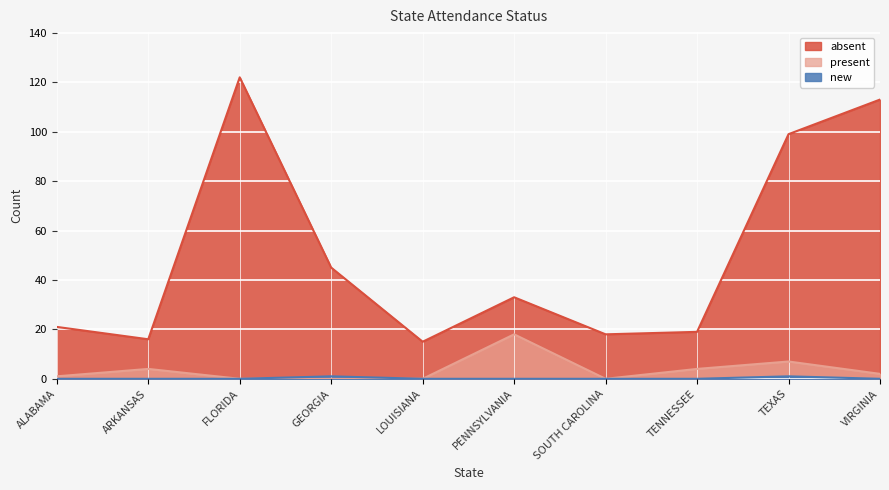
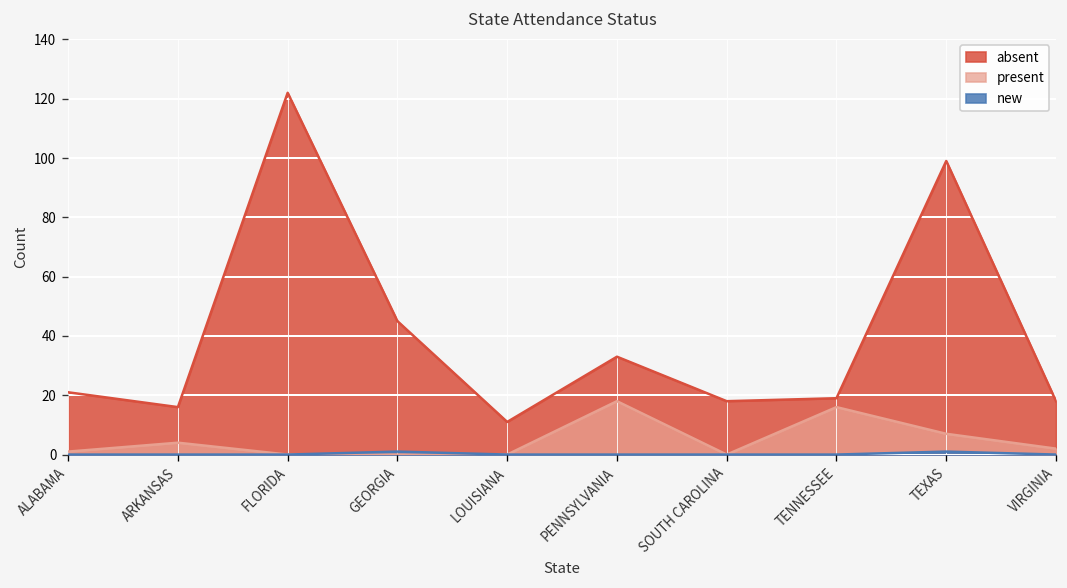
absent, LOUISIANA: 15 -> 11
present, TENNESSEE: 4 -> 16
absent, VIRGINIA: 113 -> 18
